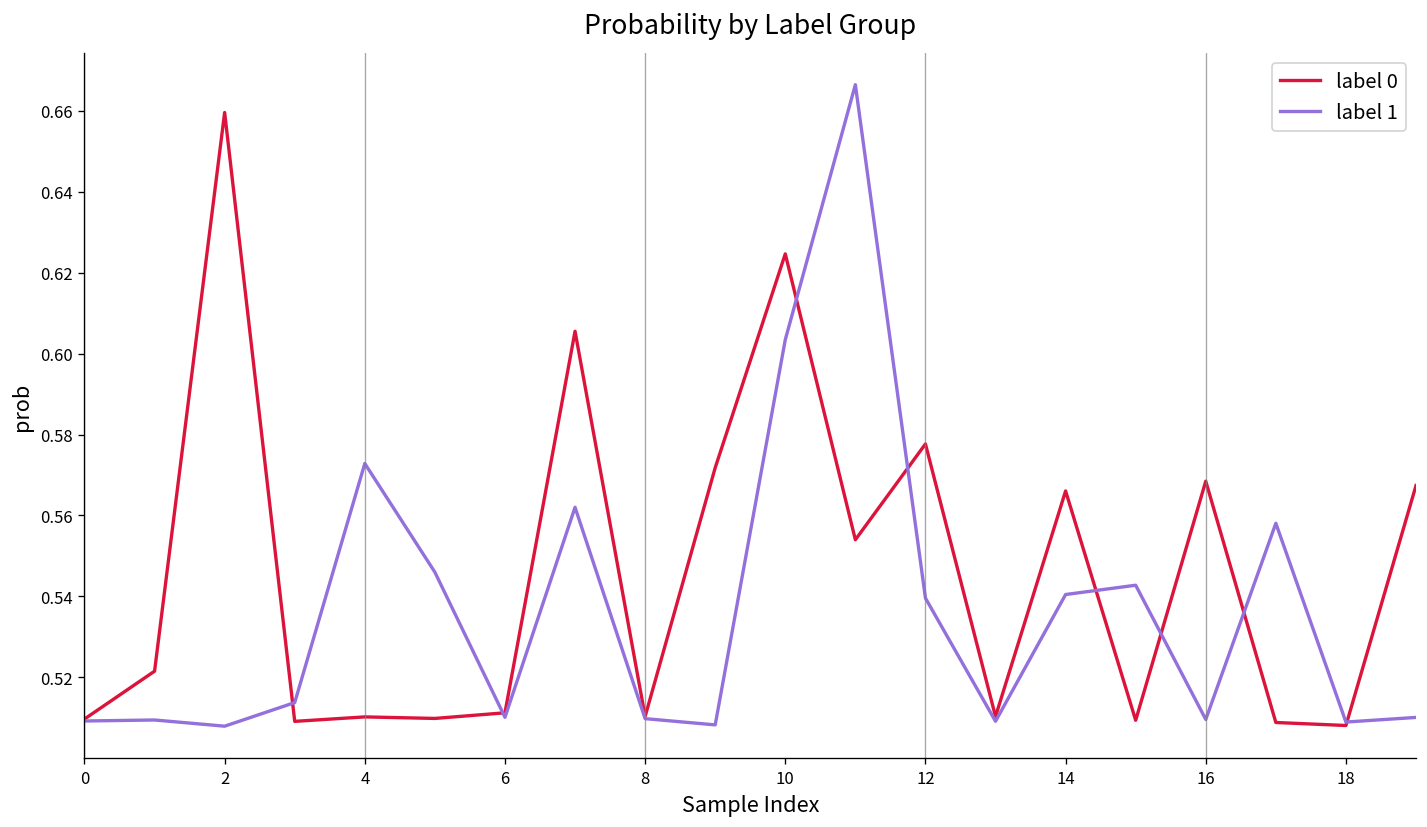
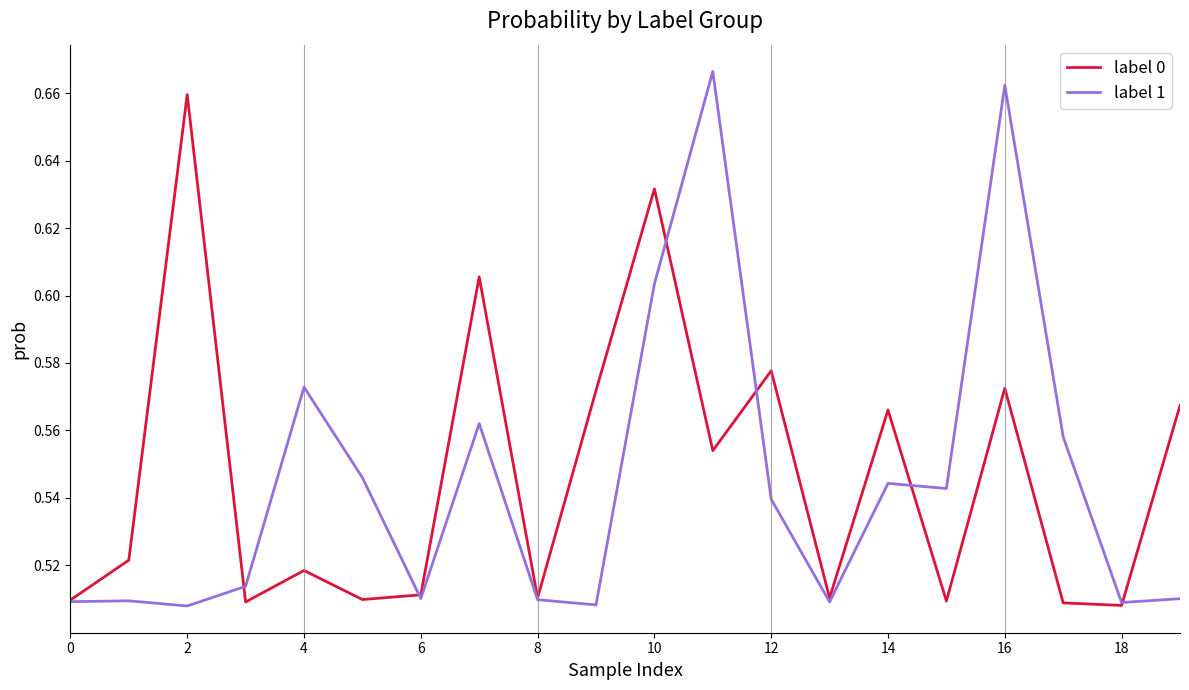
label 0, 4: 0.510 -> 0.518
label 0, 10: 0.625 -> 0.632
label 1, 14: 0.540 -> 0.544
label 0, 16: 0.568 -> 0.573
label 1, 16: 0.510 -> 0.662
